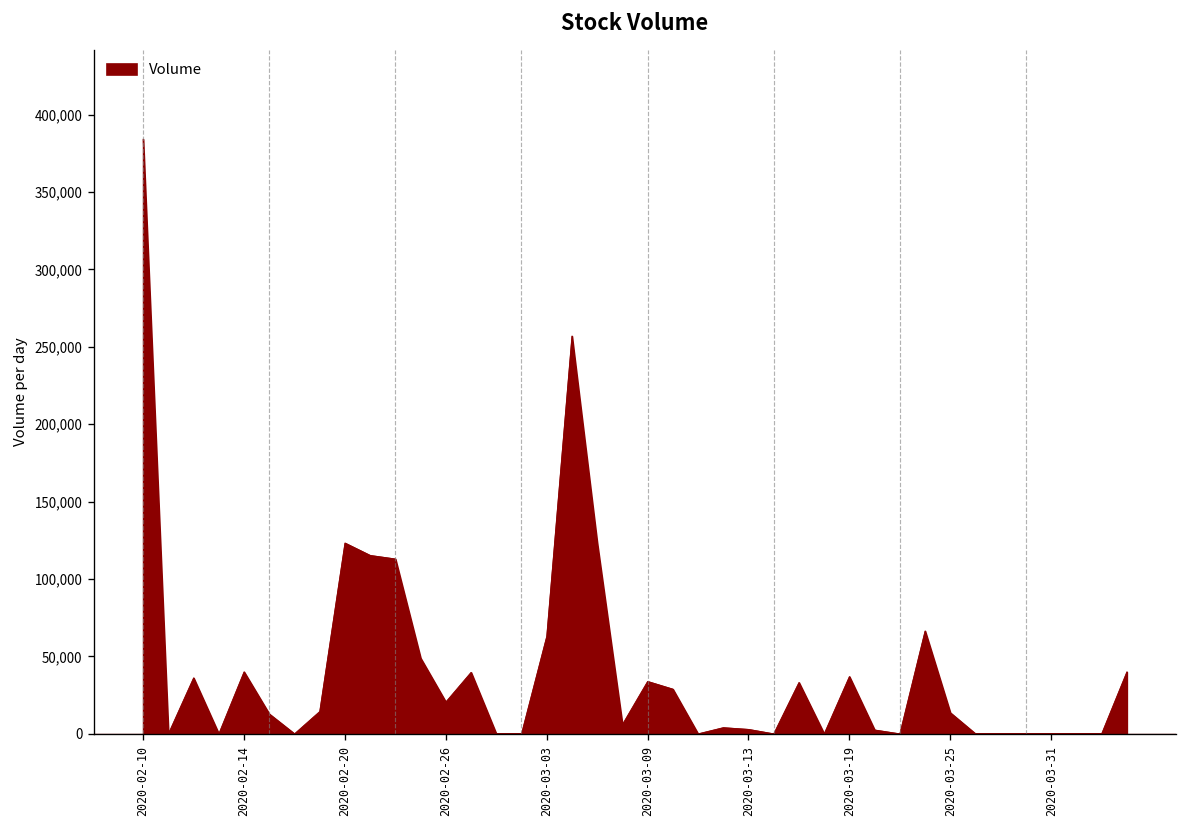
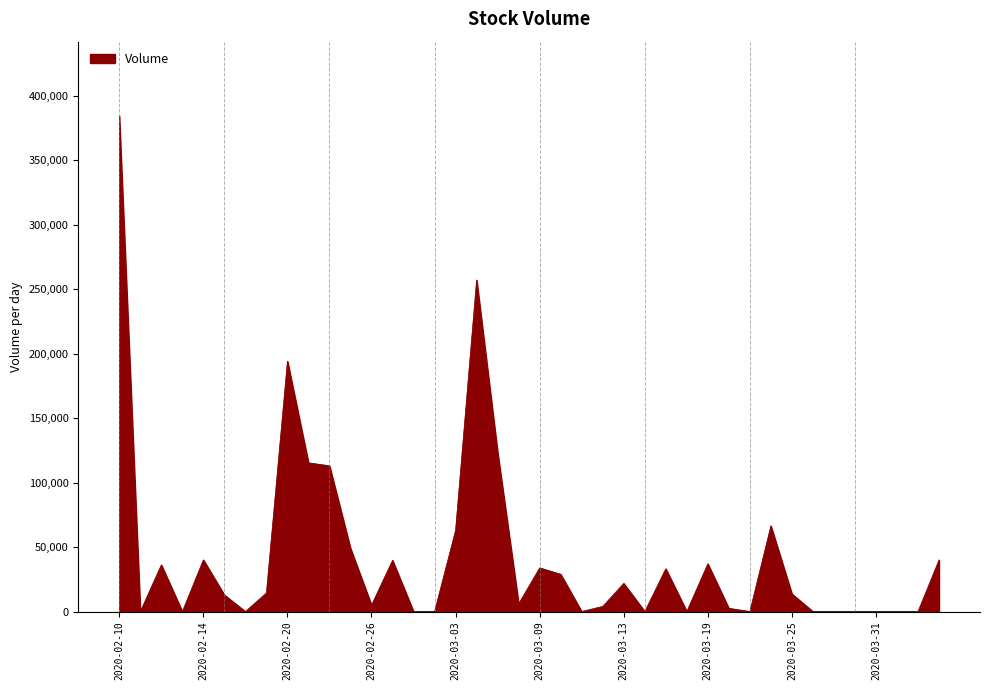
2020-02-20: 123,000 -> 194,000
2020-02-26: 21,000 -> 5,000
2020-03-13: 3,000 -> 22,000
